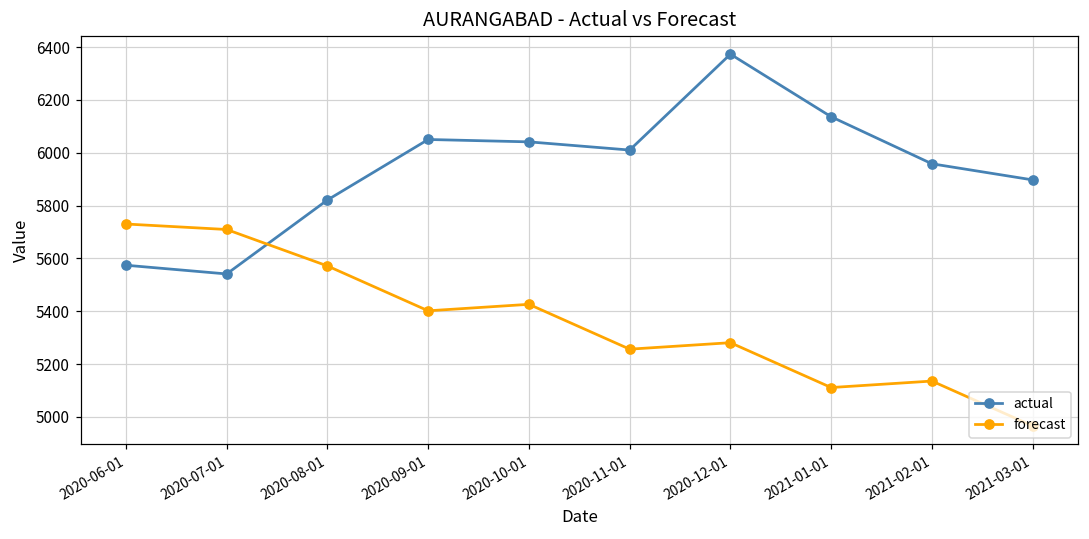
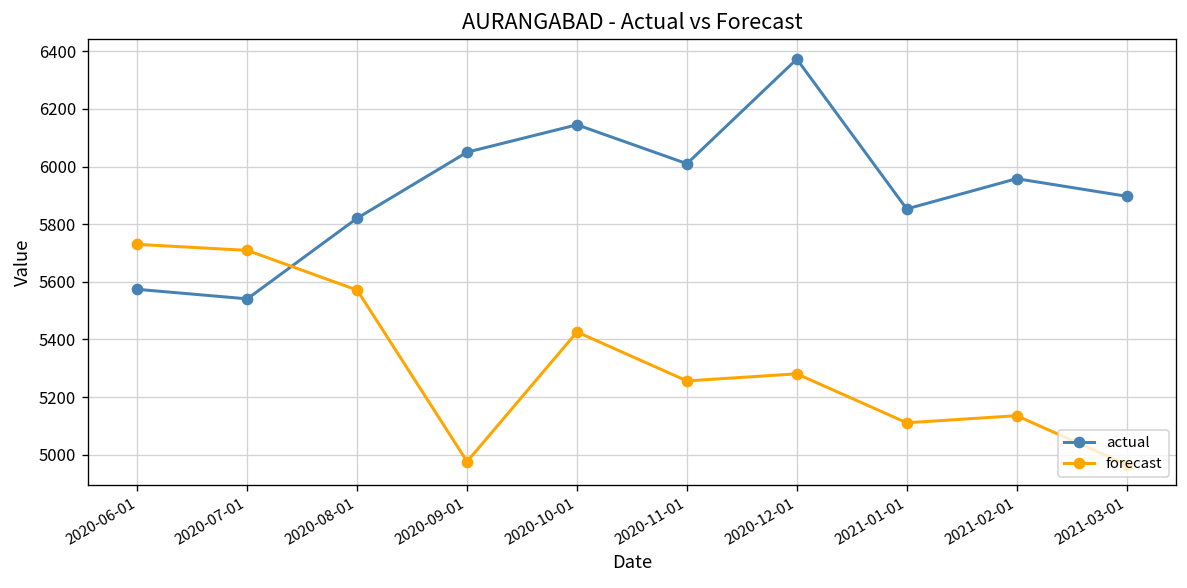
forecast, 2020-09-01: 5400 -> 4980
actual, 2020-10-01: 6040 -> 6150
actual, 2021-01-01: 6140 -> 5850
